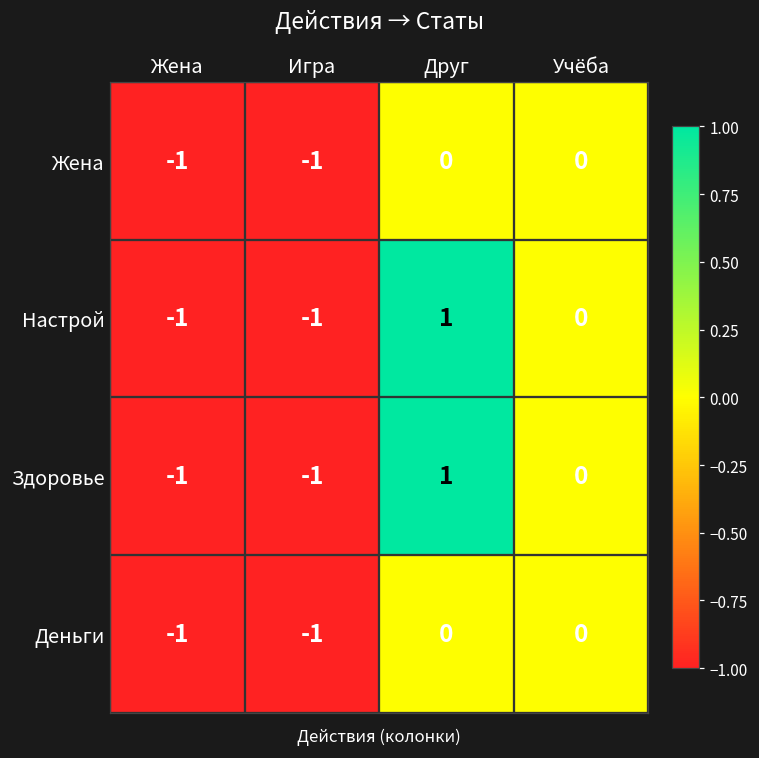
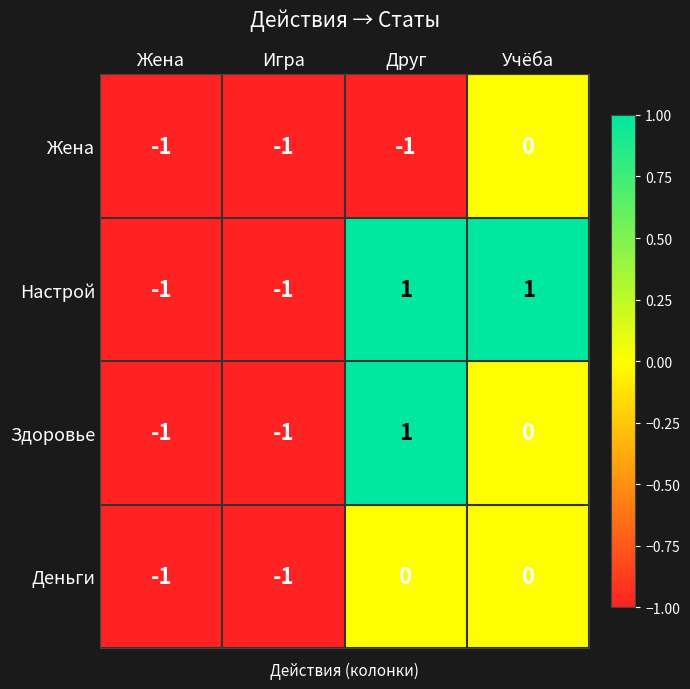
Жена, Друг: 0 -> -1
Настрой, Учёба: 0 -> 1
